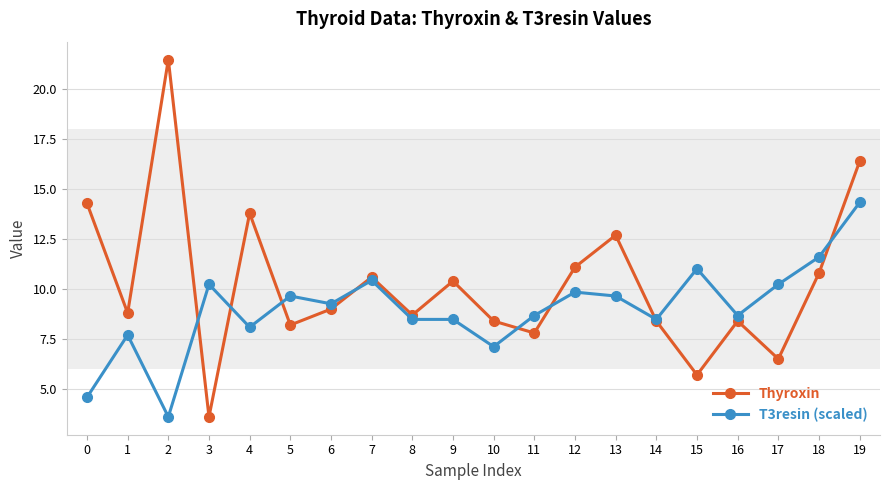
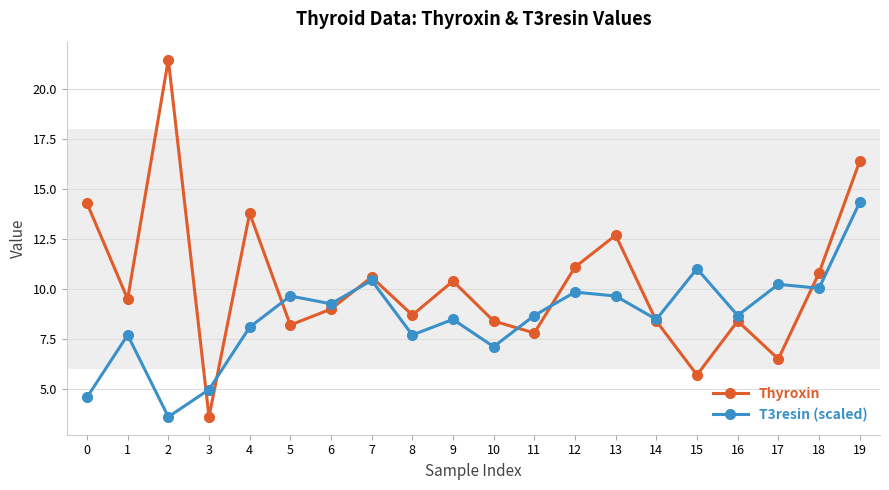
Thyroxin, 1: 8.8 -> 9.5
T3resin (scaled), 3: 10.2 -> 5.0
T3resin (scaled), 8: 8.5 -> 7.7
T3resin (scaled), 18: 11.6 -> 10.0
